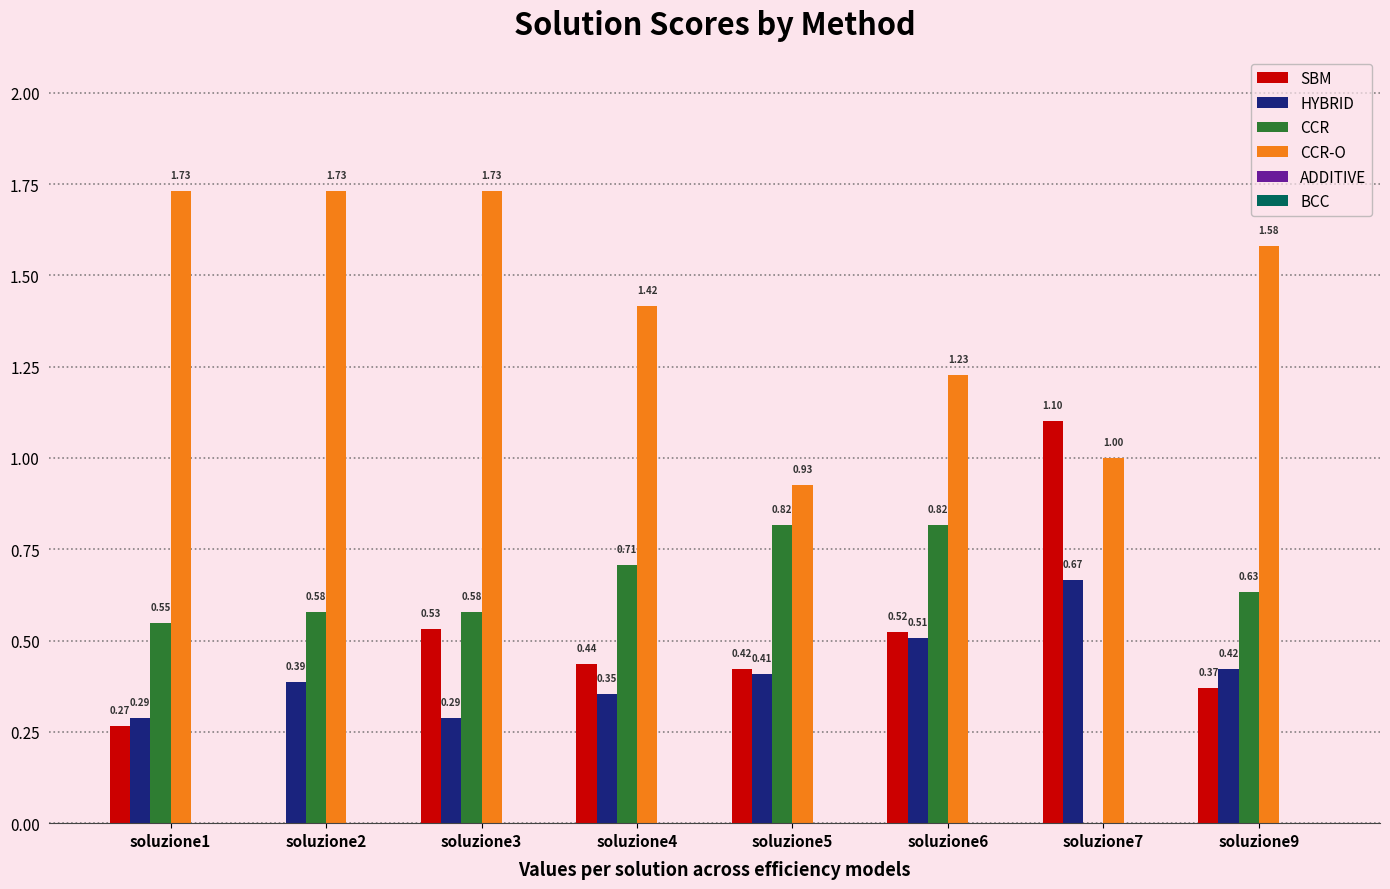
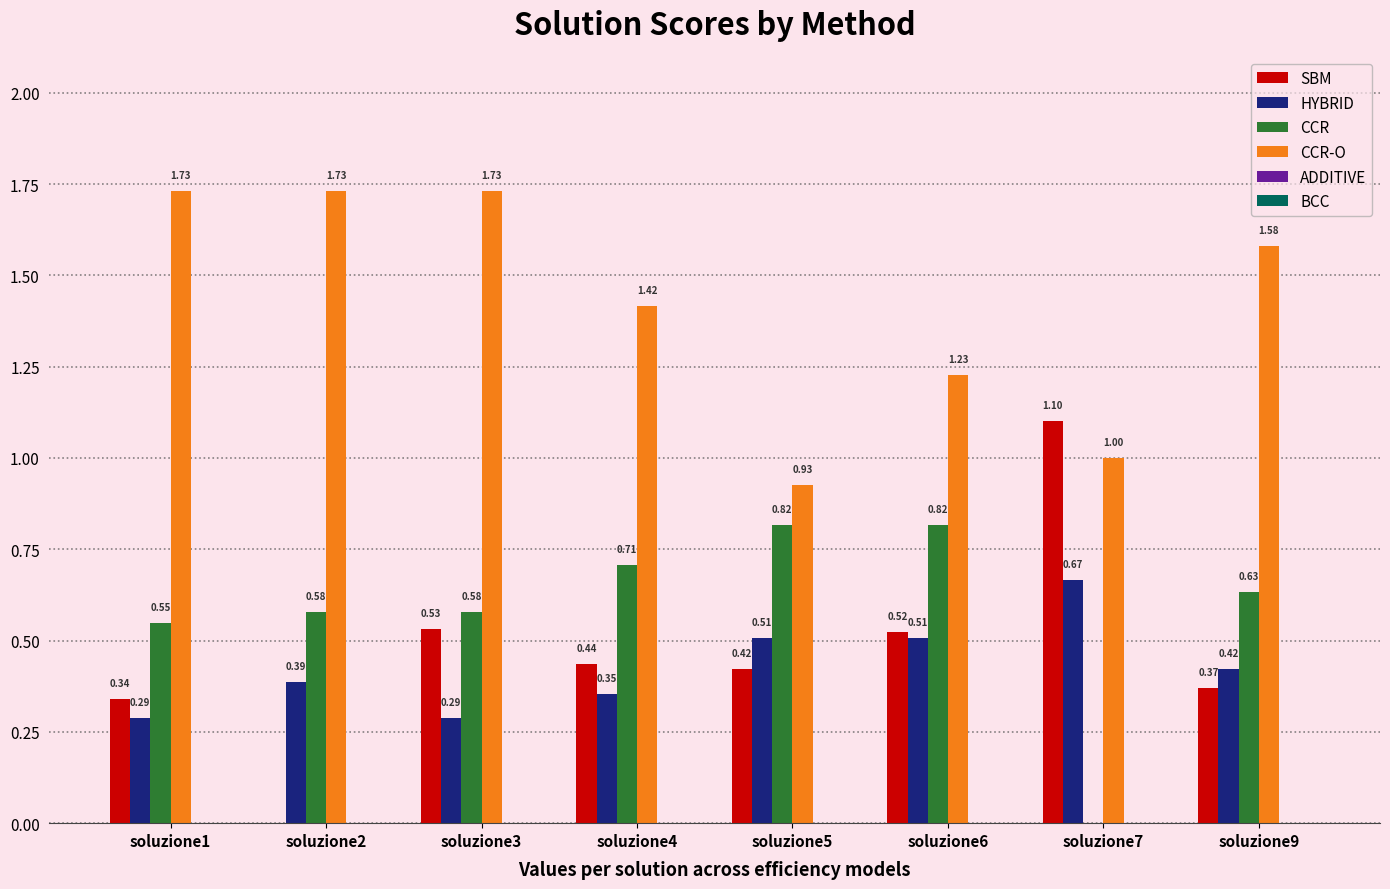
SBM, soluzione1: 0.27 -> 0.34
HYBRID, soluzione5: 0.41 -> 0.51
